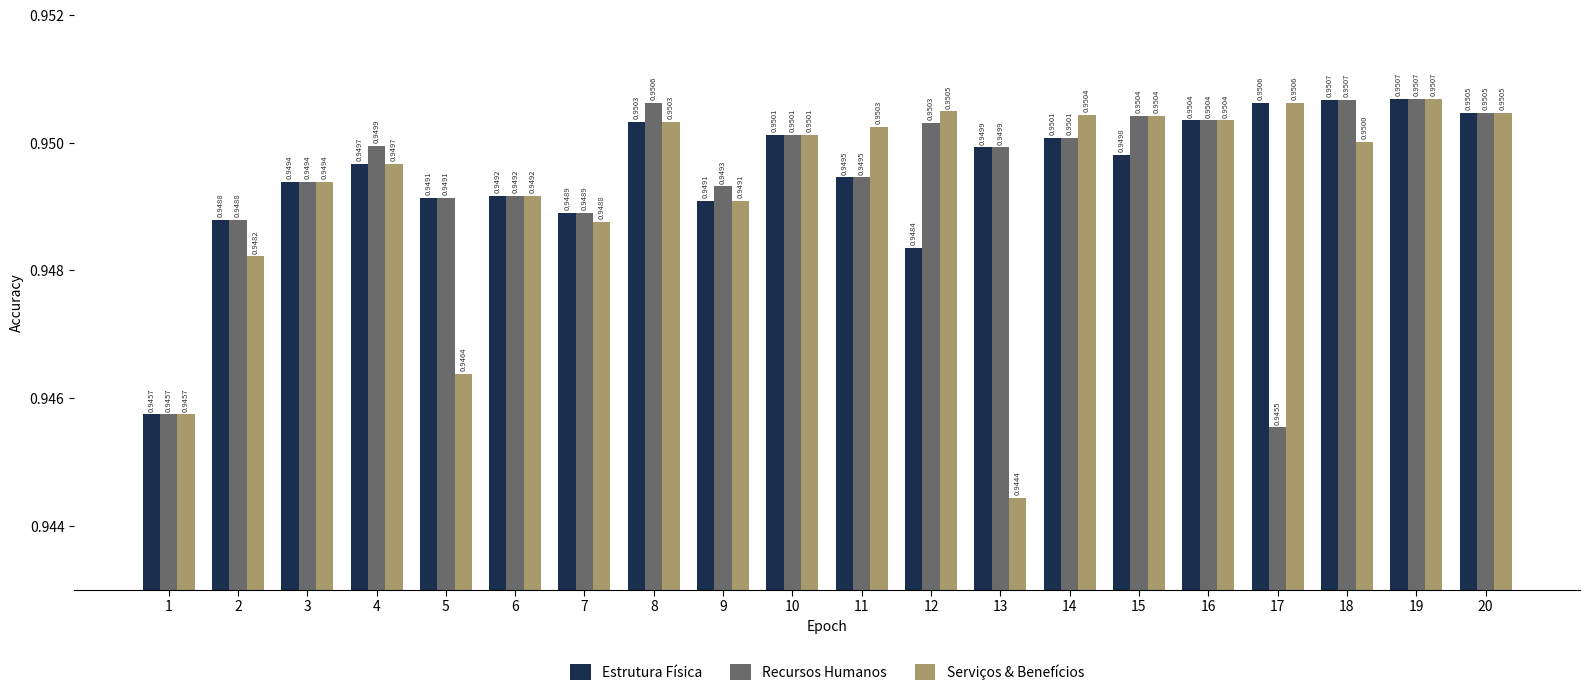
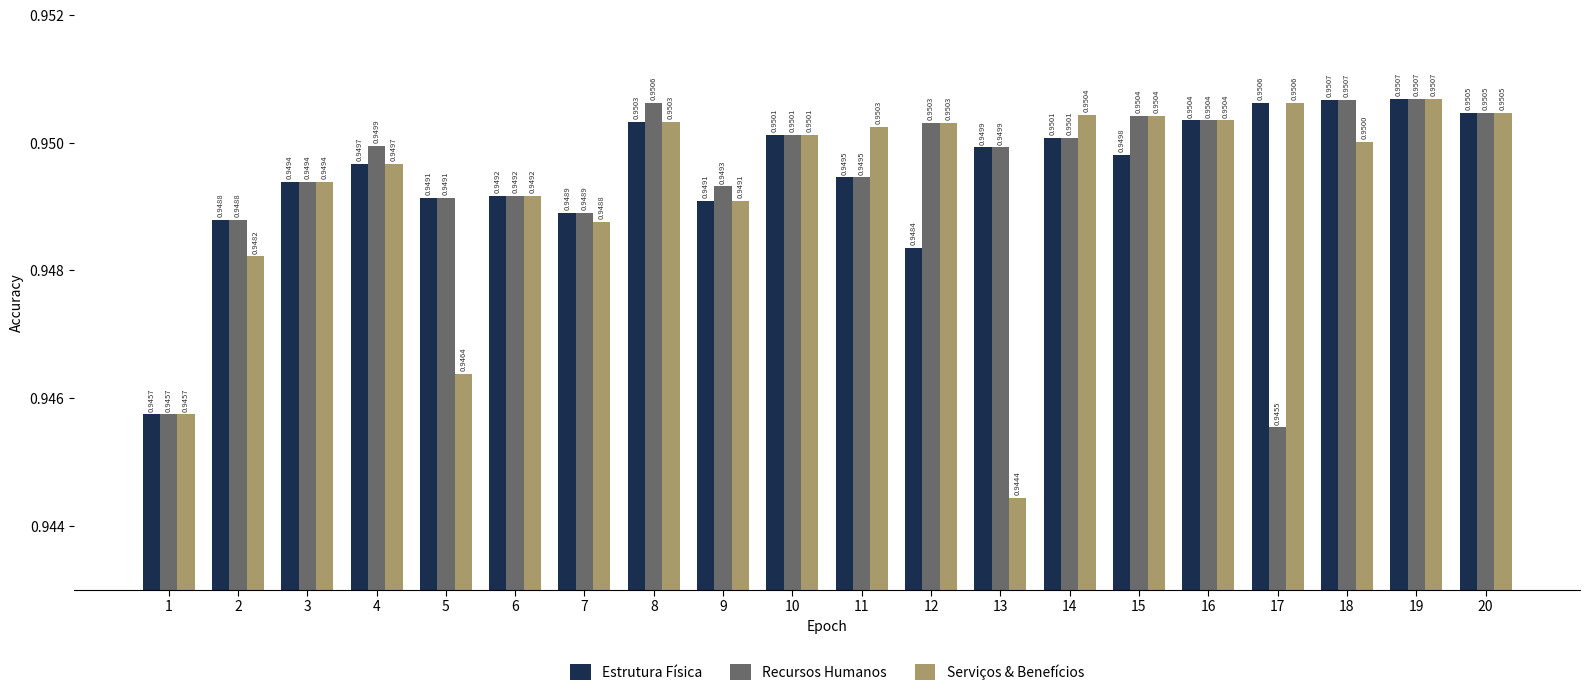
Serviços & Benefícios, 12: 0.9505 -> 0.9503
